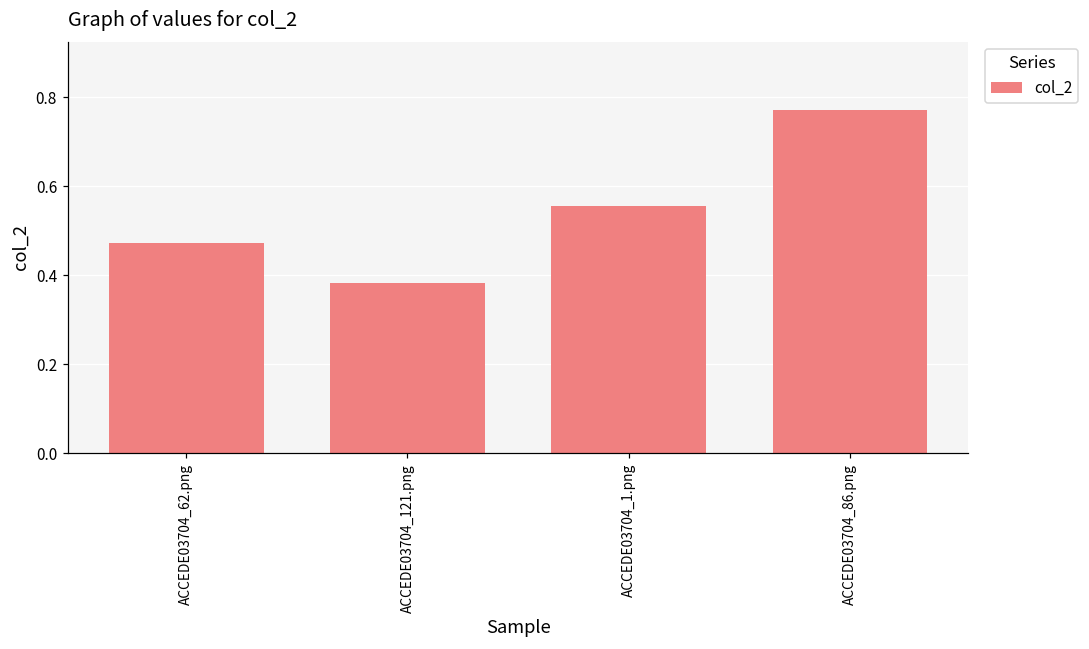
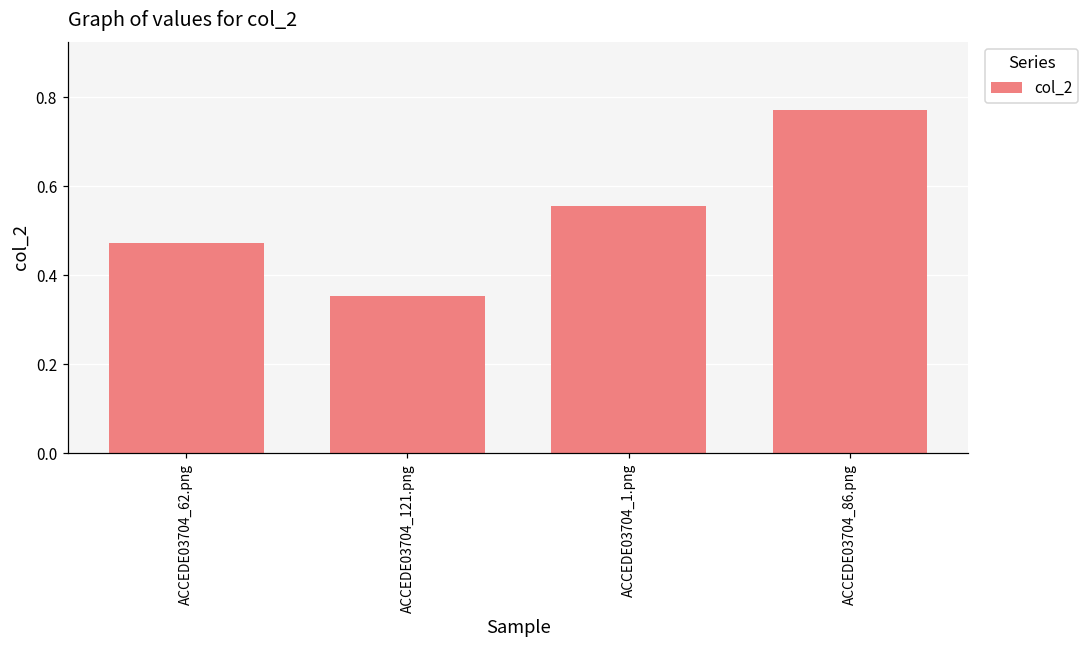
ACCEDE03704_121.png: 0.38 -> 0.35
